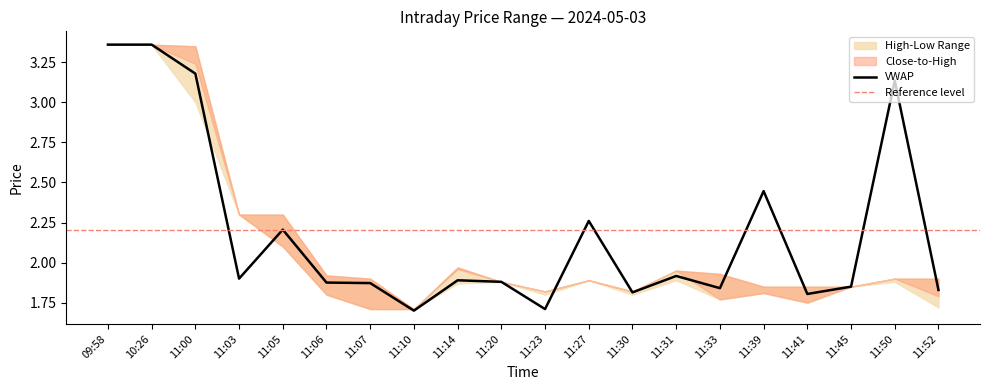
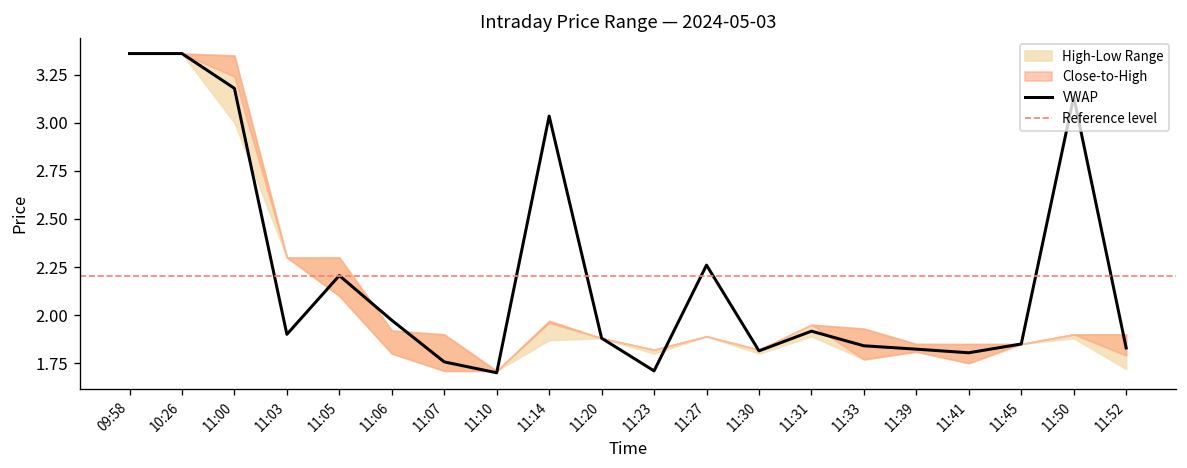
VWAP, 11:06: 1.88 -> 1.97
VWAP, 11:07: 1.87 -> 1.76
VWAP, 11:14: 1.89 -> 3.03
VWAP, 11:39: 2.45 -> 1.82
